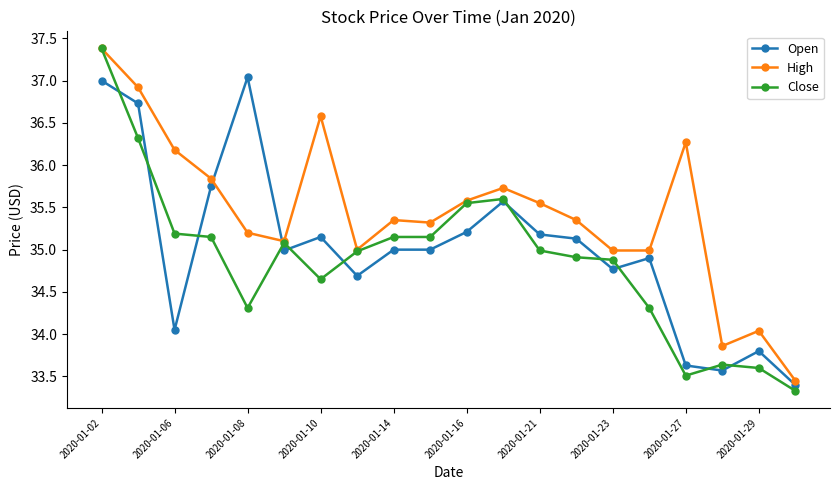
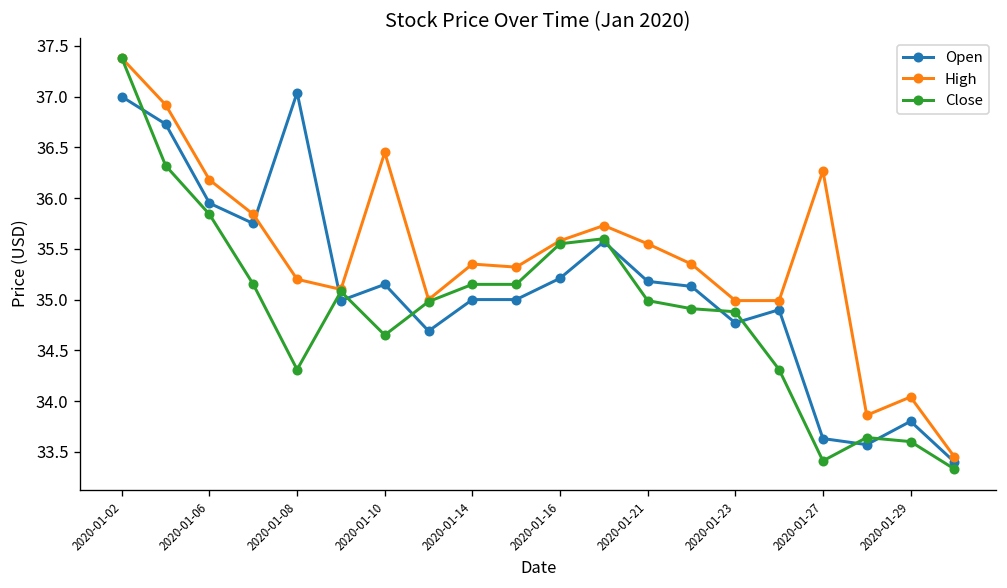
Open, 2020-01-06: 34.1 -> 36.0
Close, 2020-01-06: 35.2 -> 35.8
High, 2020-01-10: 36.6 -> 36.5
Close, 2020-01-27: 33.5 -> 33.4
